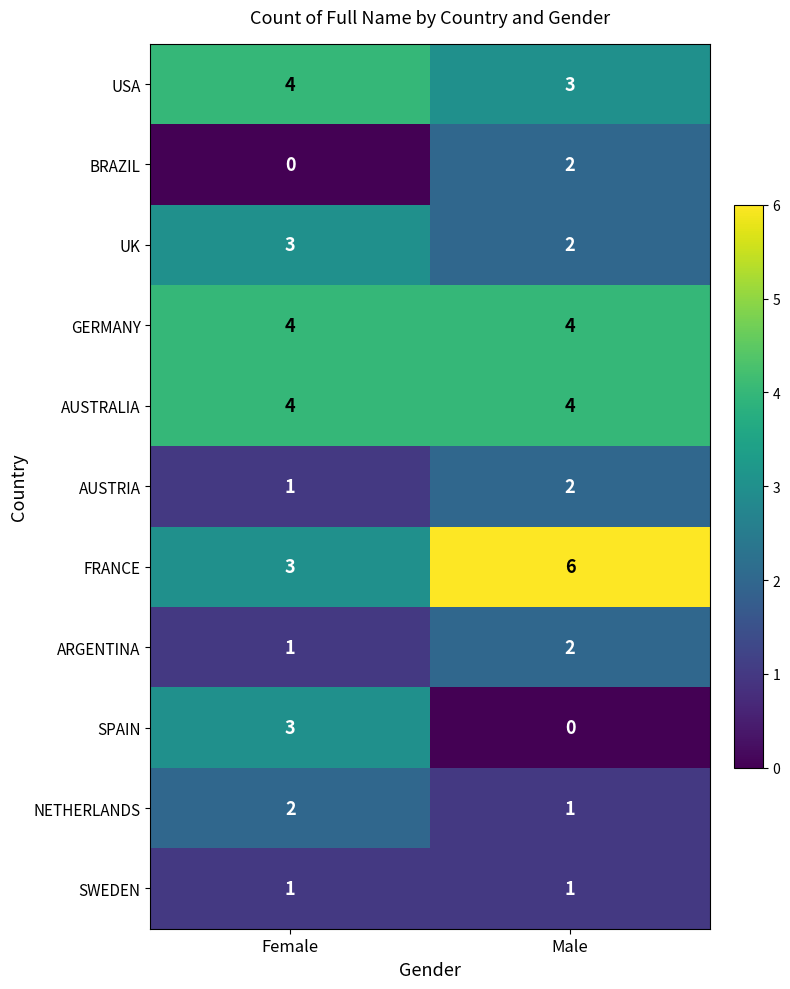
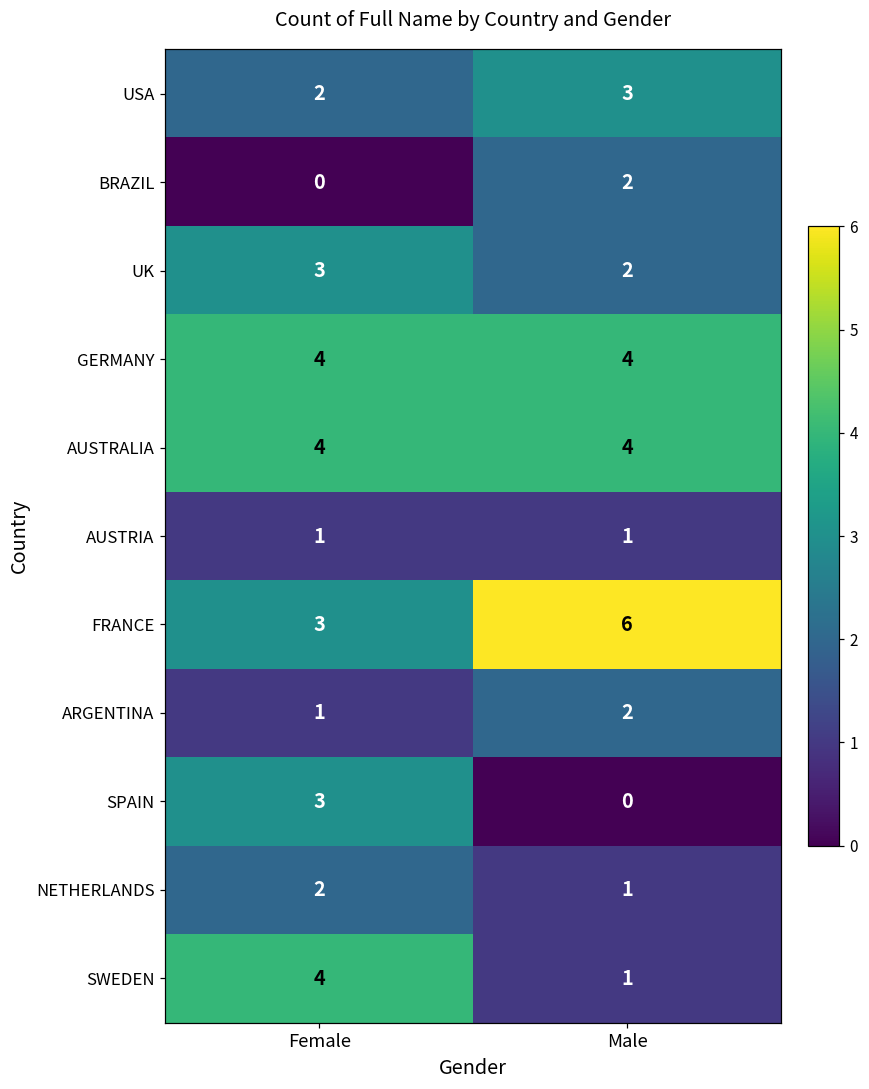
USA, Female: 4 -> 2
AUSTRIA, Male: 2 -> 1
SWEDEN, Female: 1 -> 4
